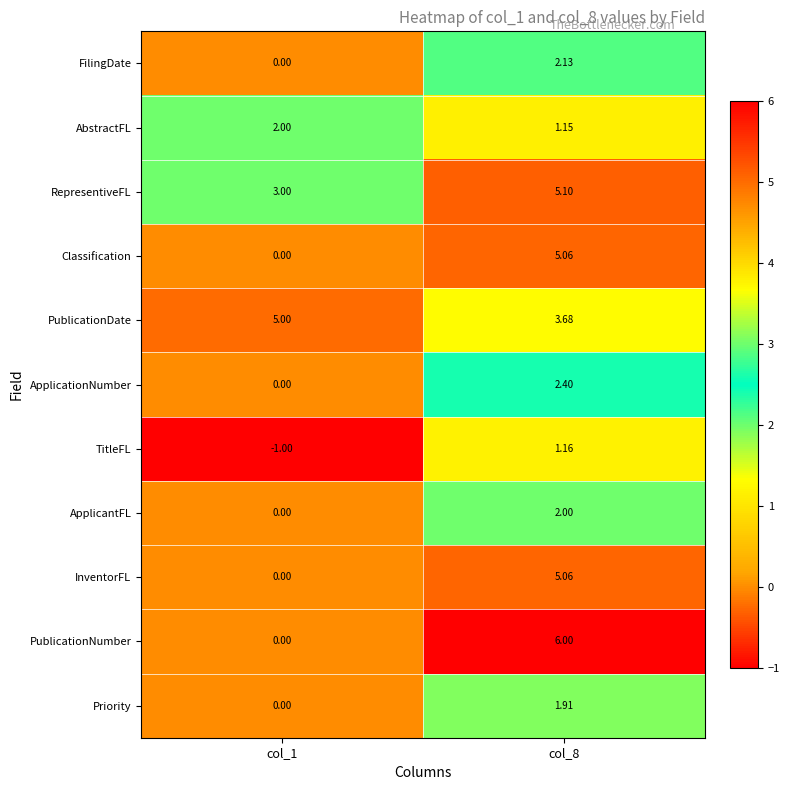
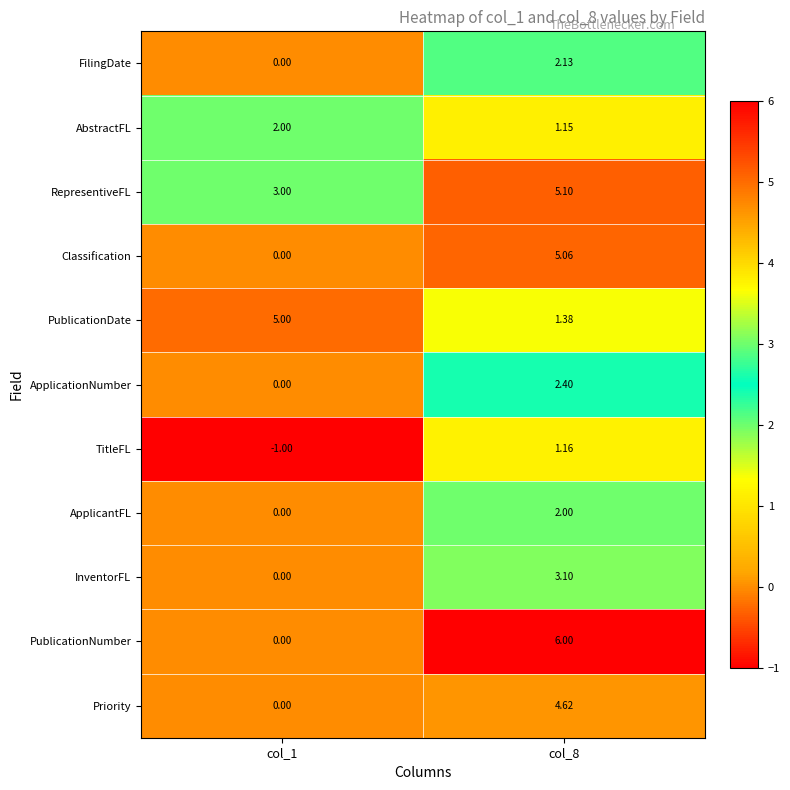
PublicationDate, col_8: 3.68 -> 1.38
InventorFL, col_8: 5.06 -> 3.10
Priority, col_8: 1.91 -> 4.62
